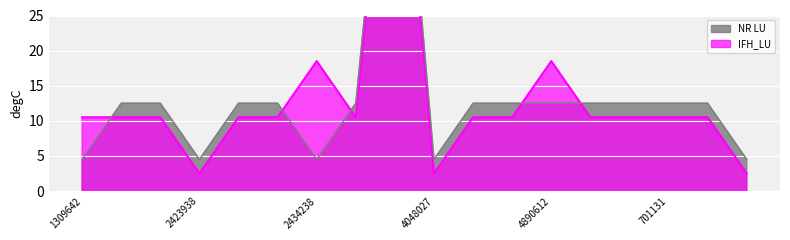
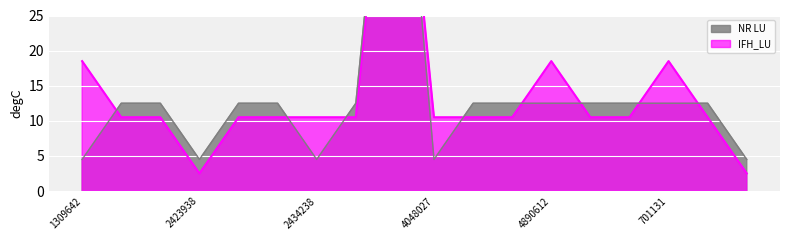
IFH_LU, 1309642: 11 -> 19
IFH_LU, 2434238: 19 -> 11
IFH_LU, 4048027: 3 -> 11
IFH_LU, 701131: 11 -> 19
